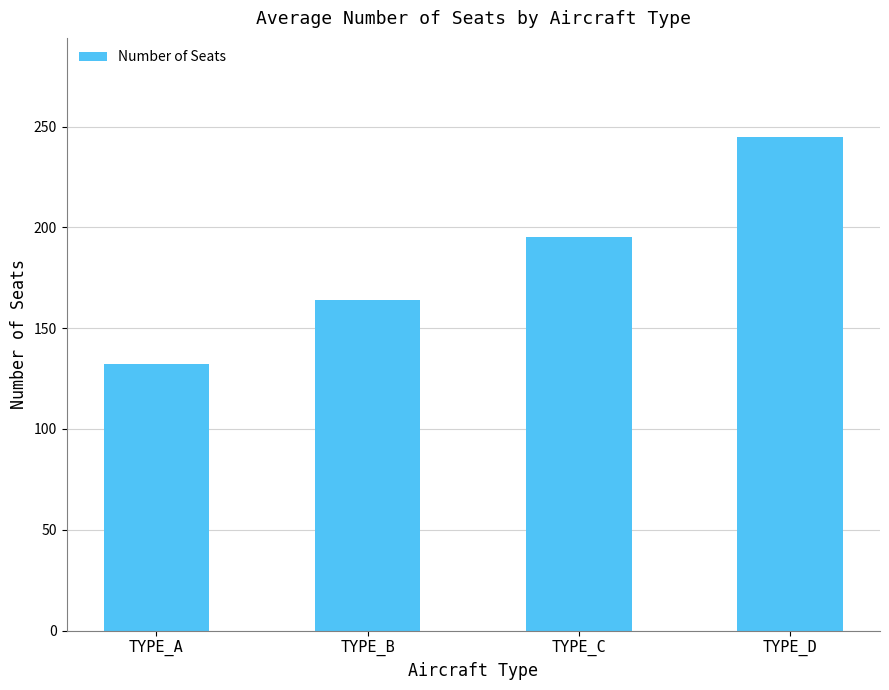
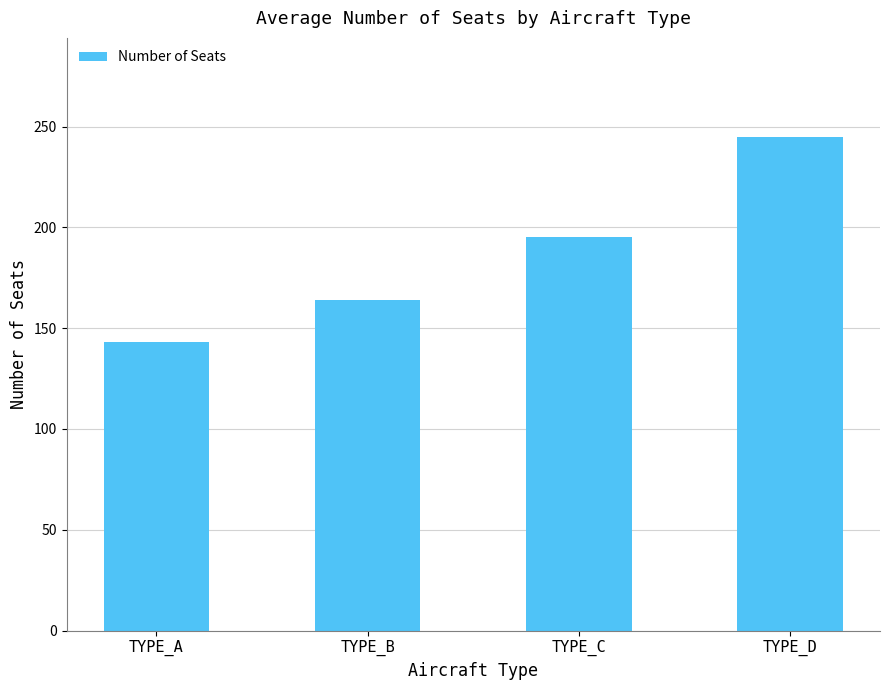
TYPE_A: 132 -> 143
